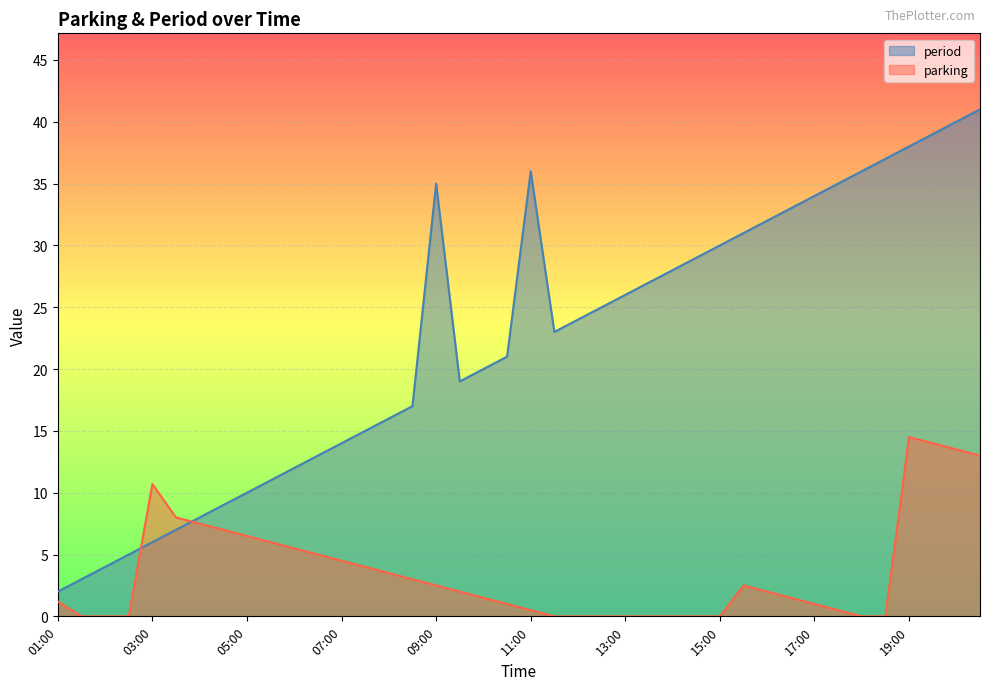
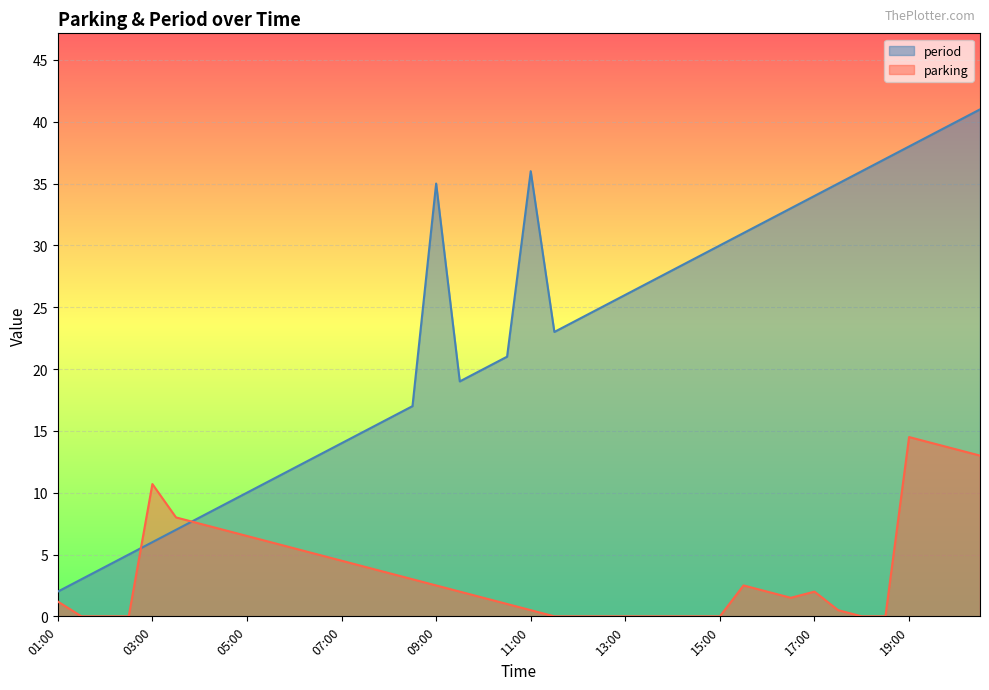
parking, 17:00: 1 -> 2
